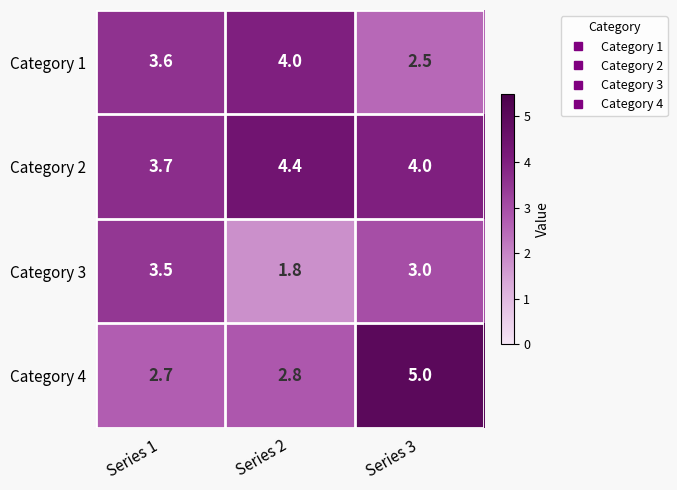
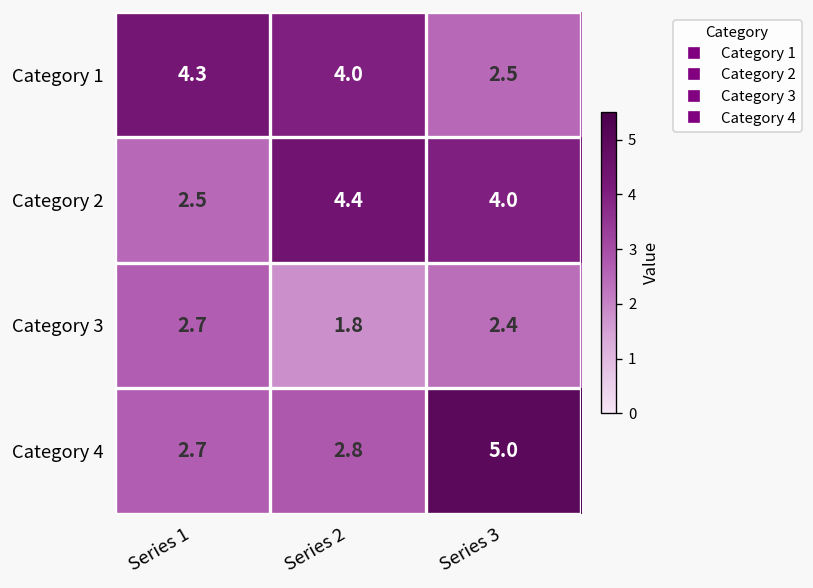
Category 1, Series 1: 3.6 -> 4.3
Category 2, Series 1: 3.7 -> 2.5
Category 3, Series 1: 3.5 -> 2.7
Category 3, Series 3: 3.0 -> 2.4
